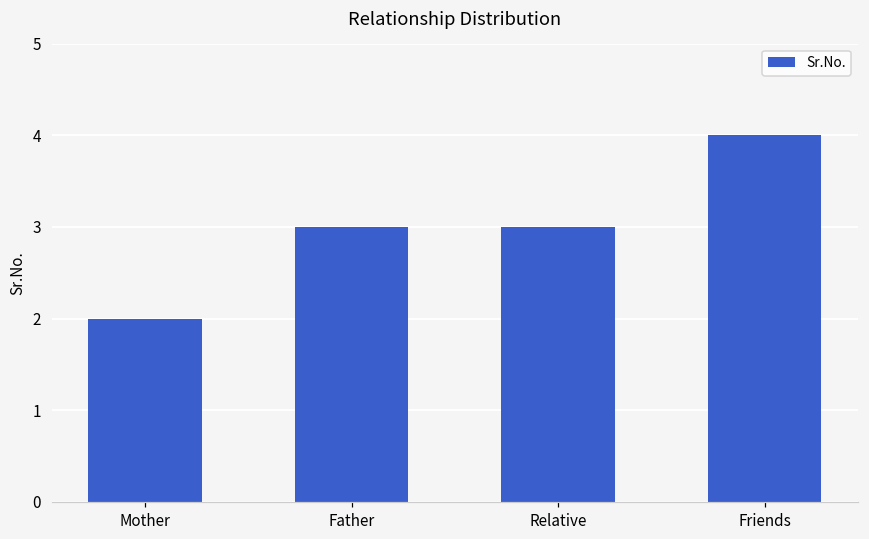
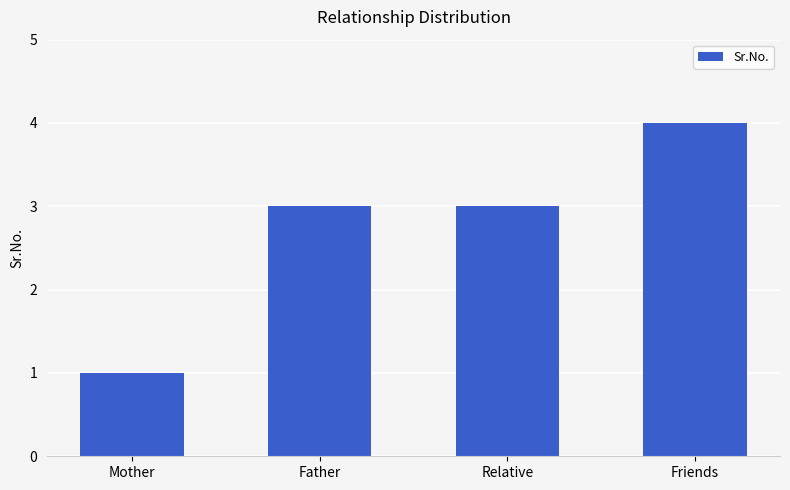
Mother: 2 -> 1
